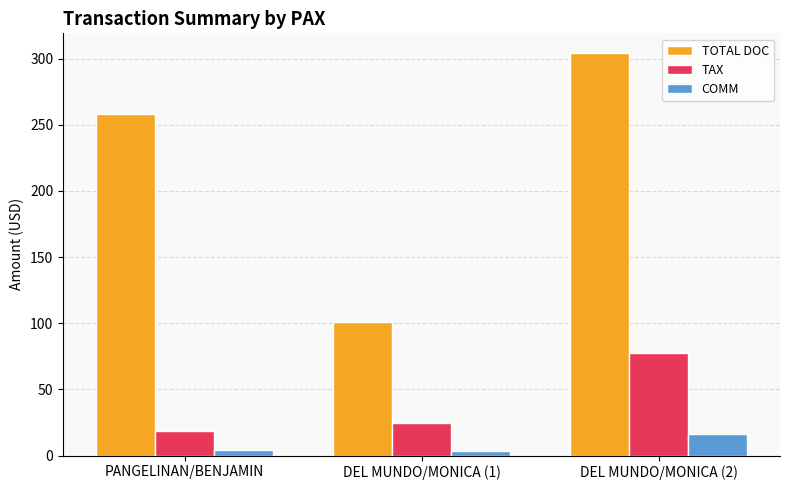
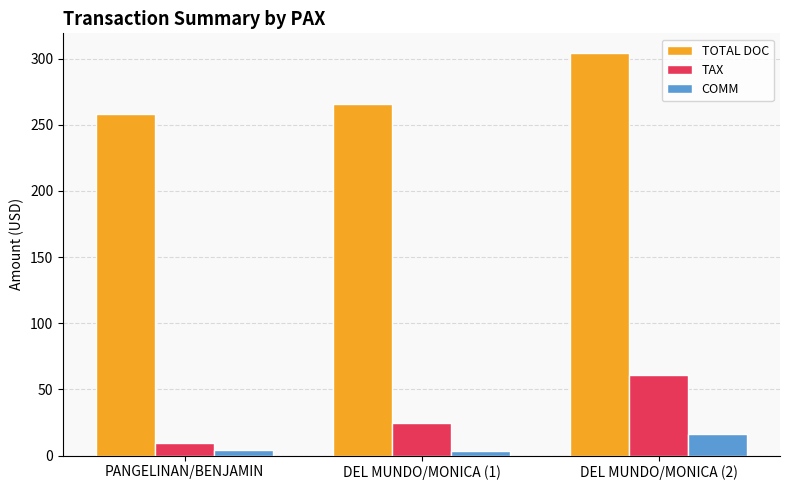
TAX, PANGELINAN/BENJAMIN: 18 -> 10
TOTAL DOC, DEL MUNDO/MONICA (1): 101 -> 266
TAX, DEL MUNDO/MONICA (2): 78 -> 61
